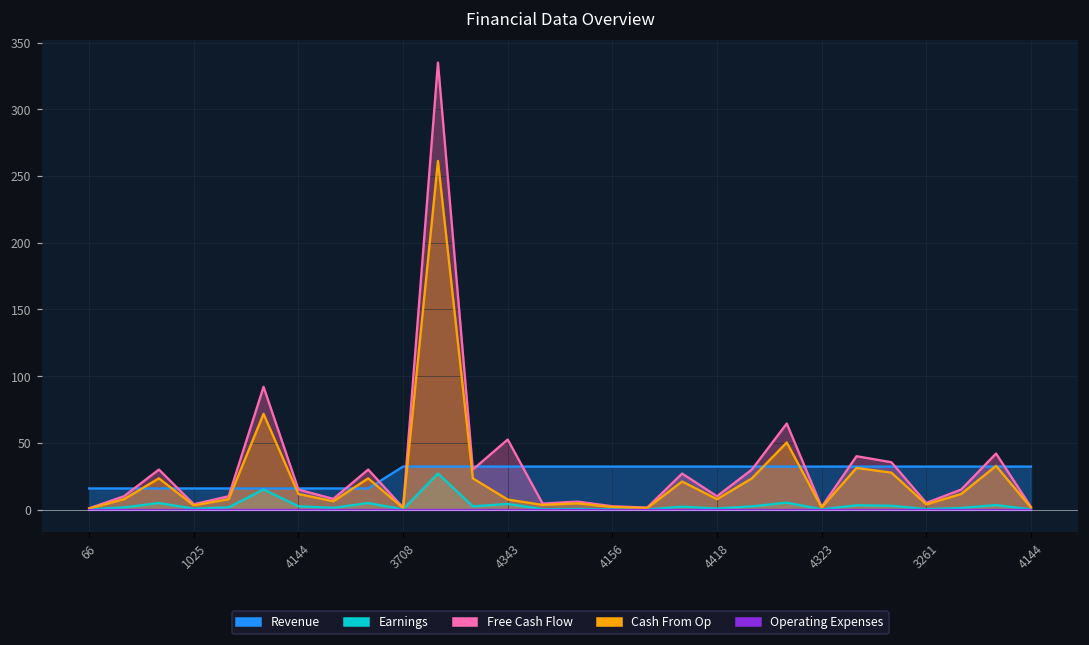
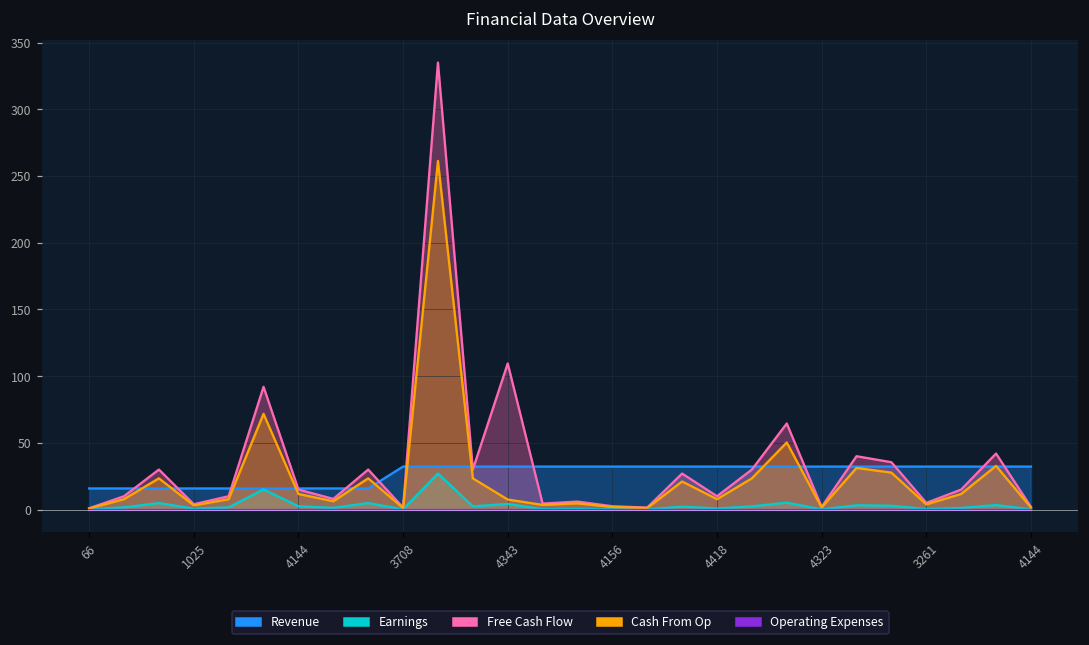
Free Cash Flow, 4343: 53 -> 110
